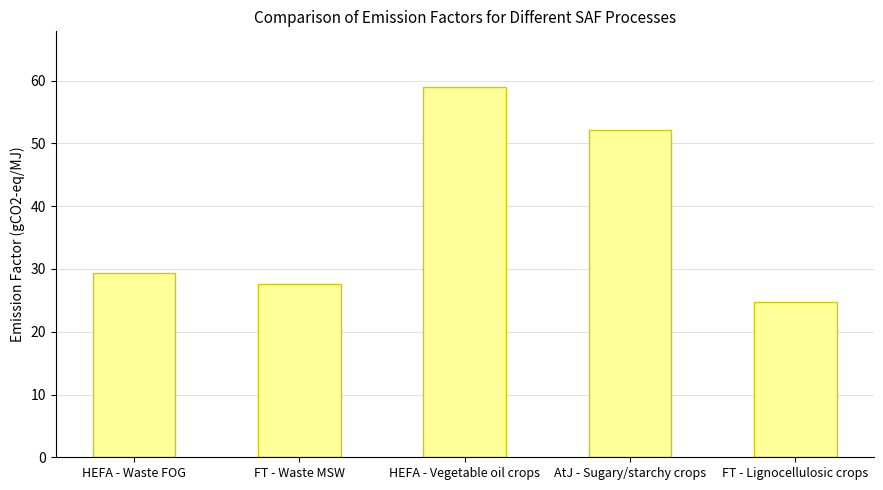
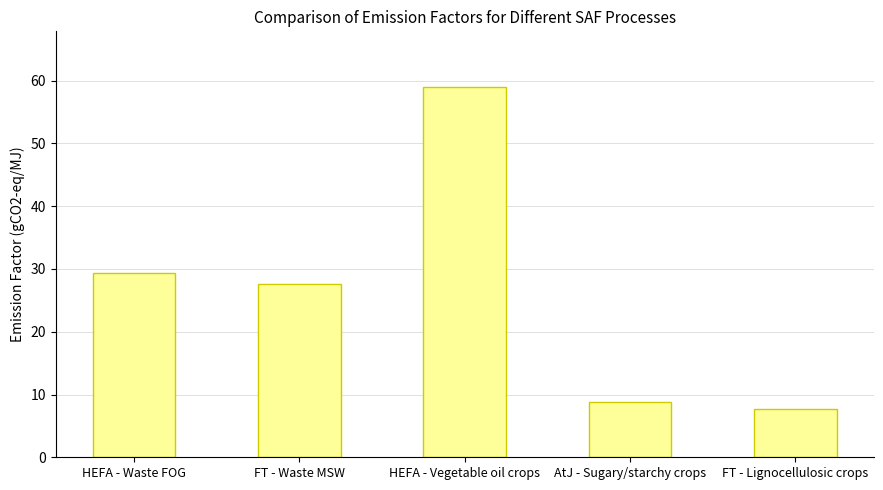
AtJ - Sugary/starchy crops: 52 -> 9
FT - Lignocellulosic crops: 25 -> 8
